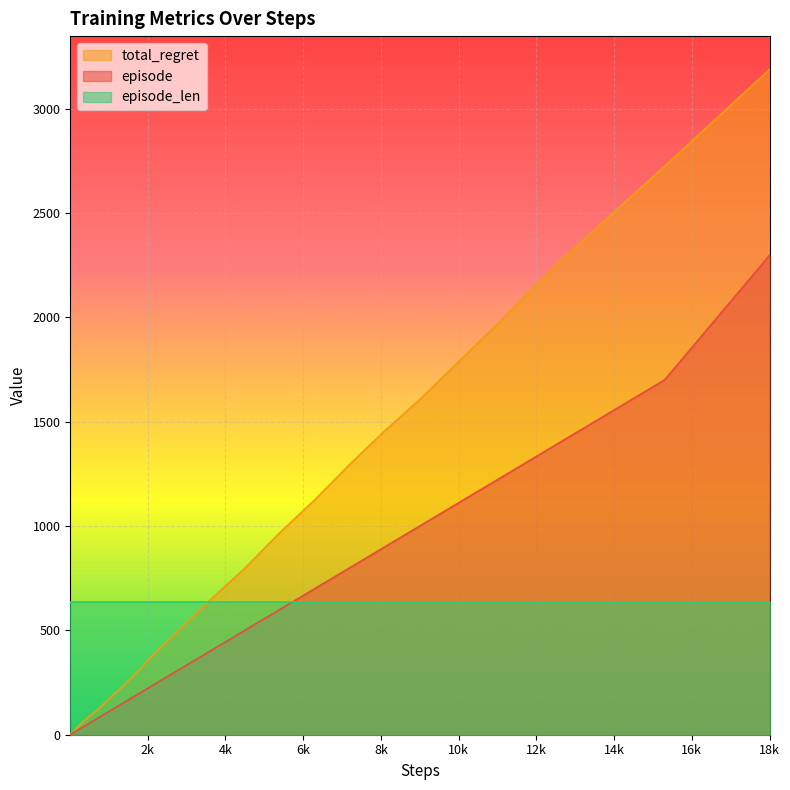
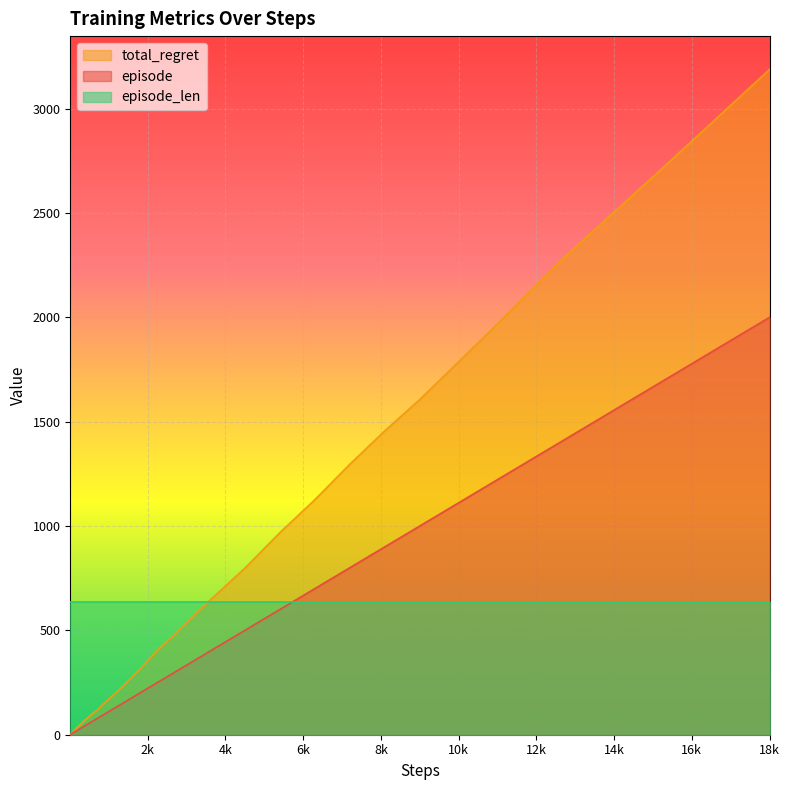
episode, 18k: 2300 -> 2000
